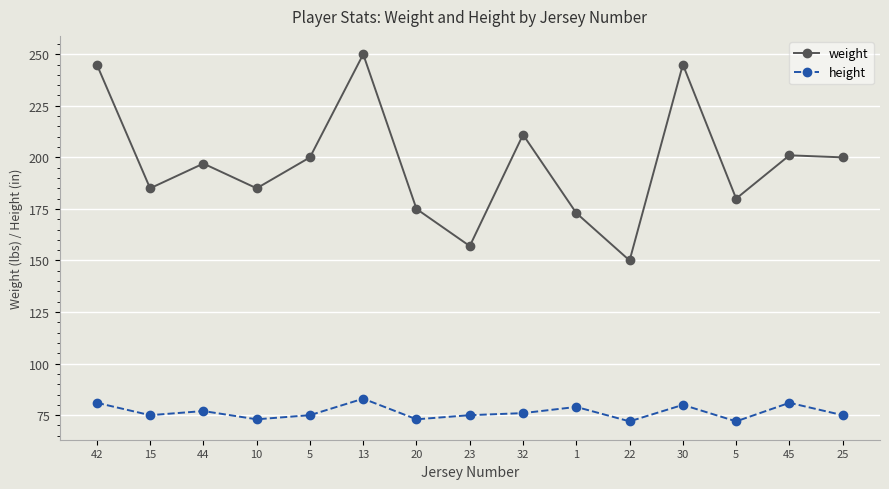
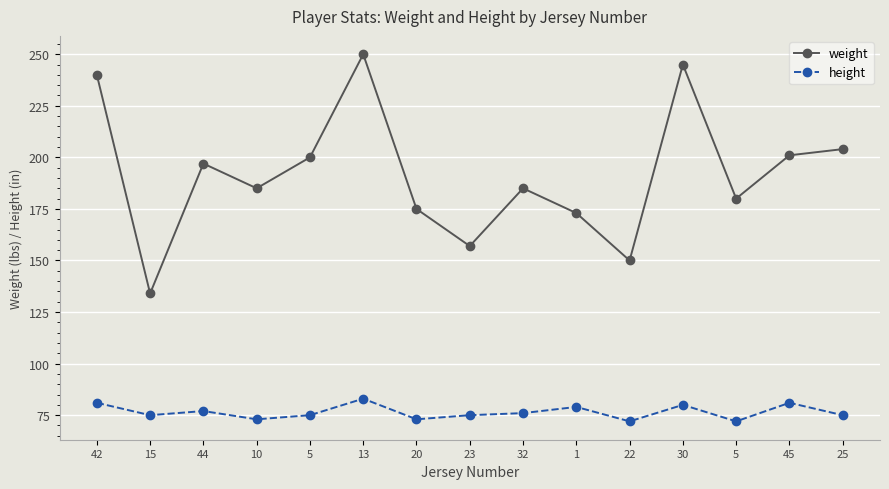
weight, 42: 245 -> 240
weight, 15: 185 -> 134
weight, 32: 211 -> 185
weight, 25: 200 -> 204
